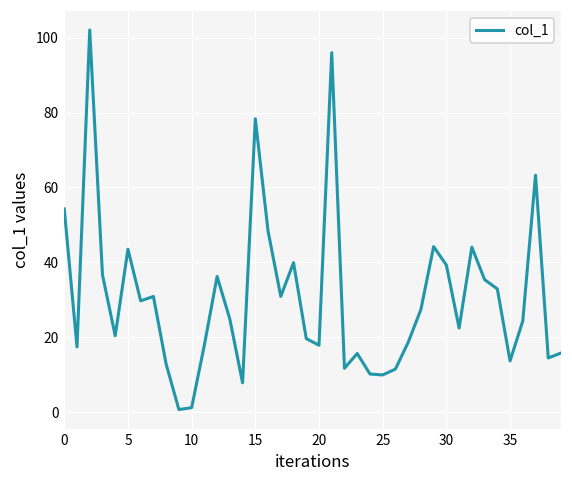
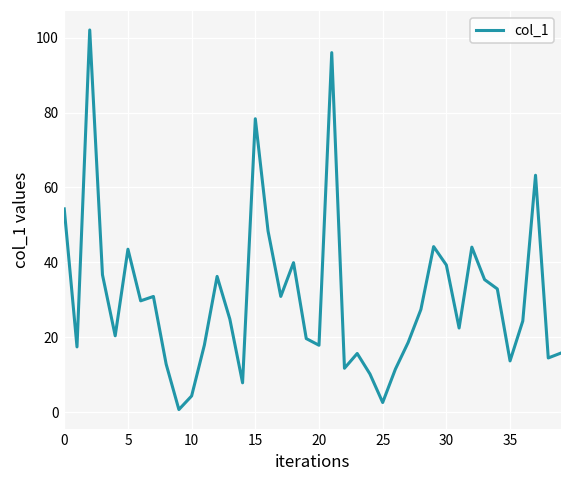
10: 1 -> 4
25: 10 -> 3
